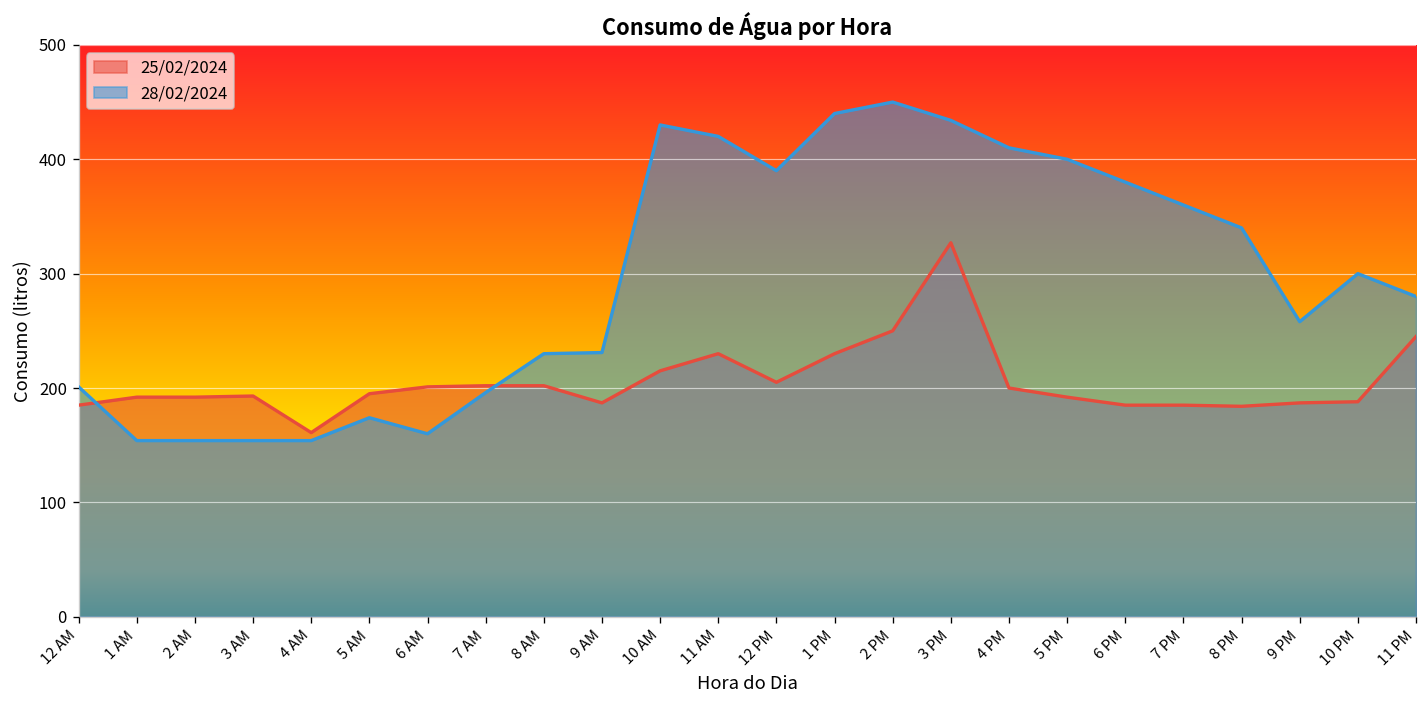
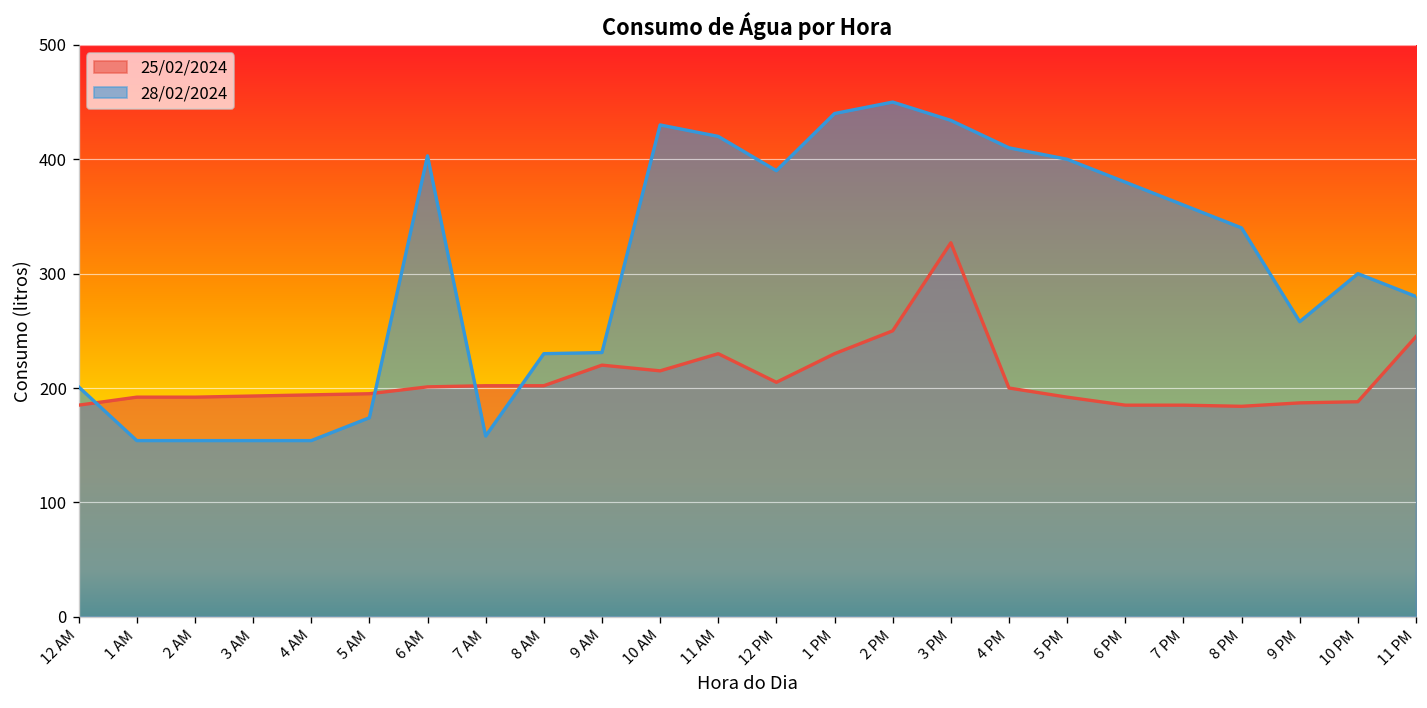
25/02/2024, 4 AM: 160 -> 190
28/02/2024, 6 AM: 160 -> 400
28/02/2024, 7 AM: 200 -> 160
25/02/2024, 9 AM: 190 -> 220
